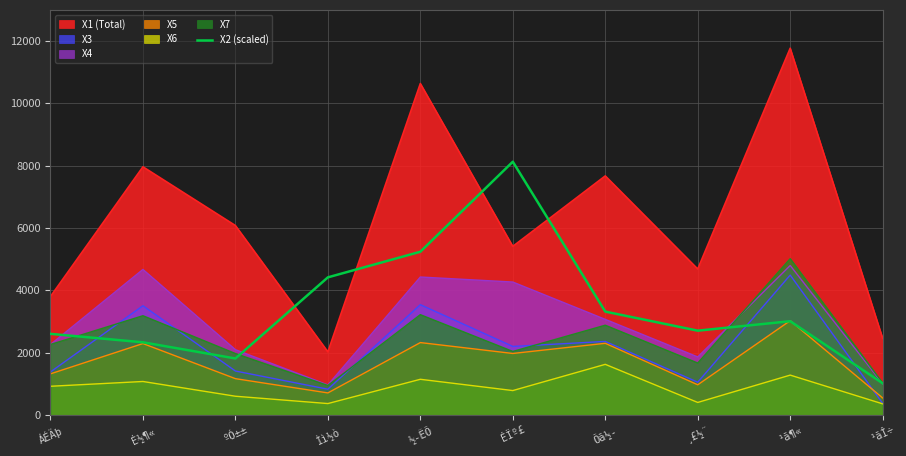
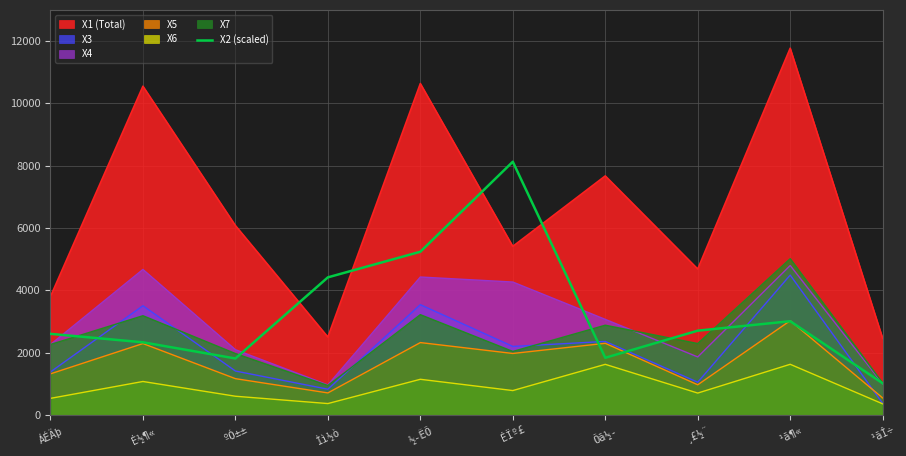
X6, ÁÉÄþ: 900 -> 500
X1 (Total), É½¶«: 8000 -> 10600
X1 (Total), Ìì½ò: 2000 -> 2500
X2 (scaled), Õã½­: 3300 -> 1800
X6, ¸£½¨: 400 -> 700
X7, ¸£½¨: 1700 -> 2300
X6, ¹ã¶«: 1300 -> 1600
